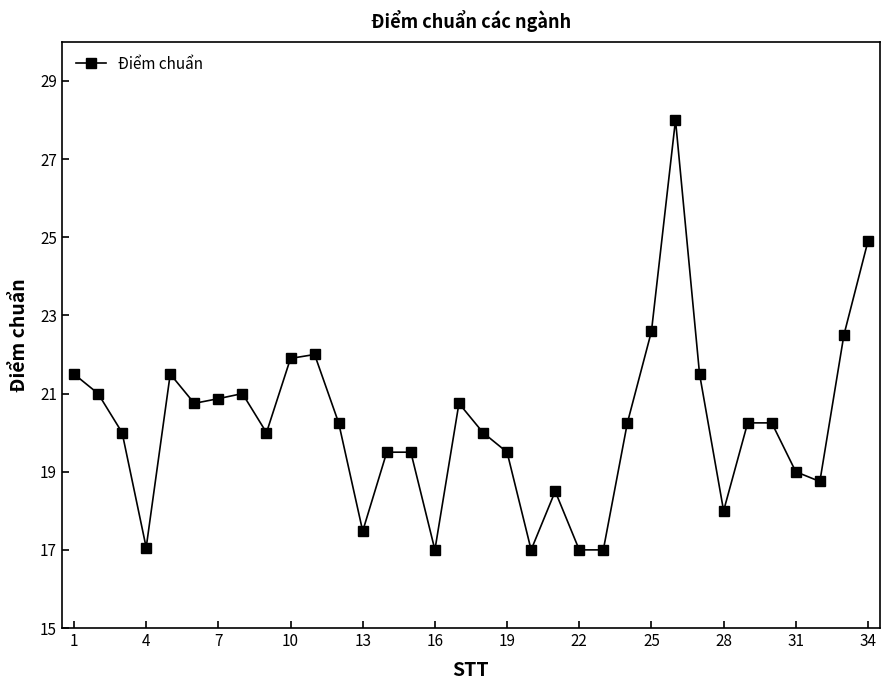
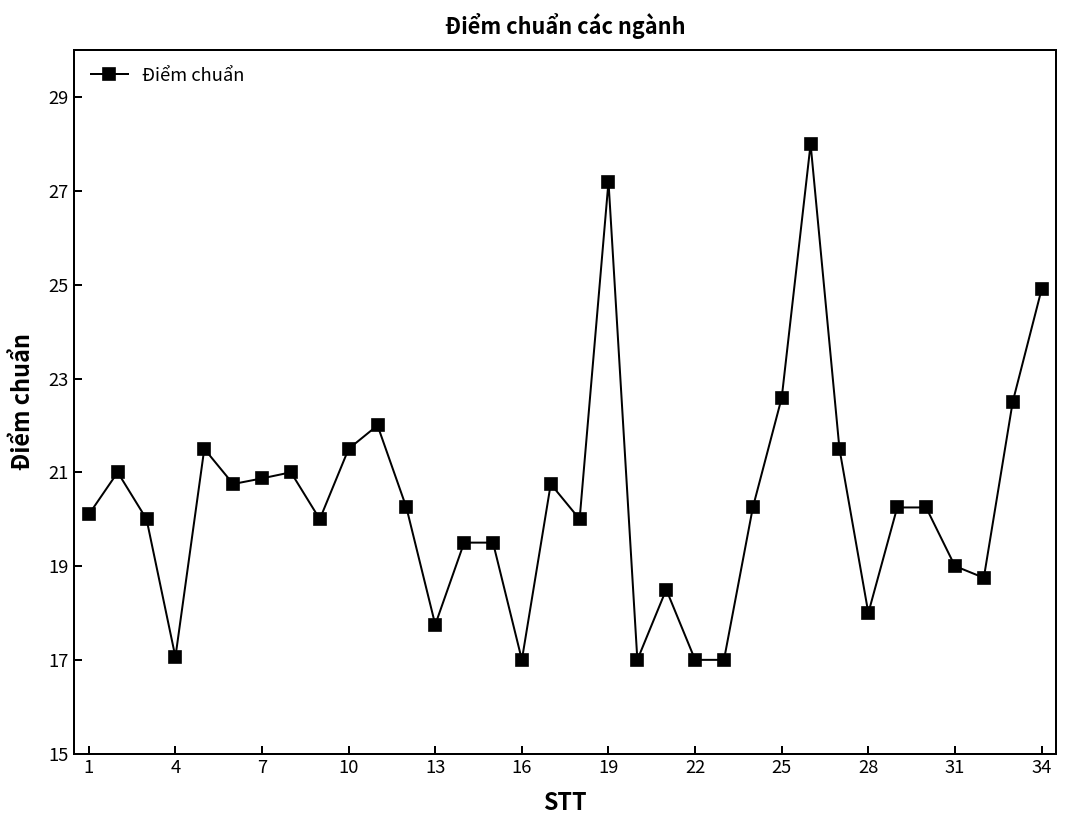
1: 21.5 -> 20.1
10: 21.9 -> 21.5
13: 17.5 -> 17.8
19: 19.5 -> 27.2
